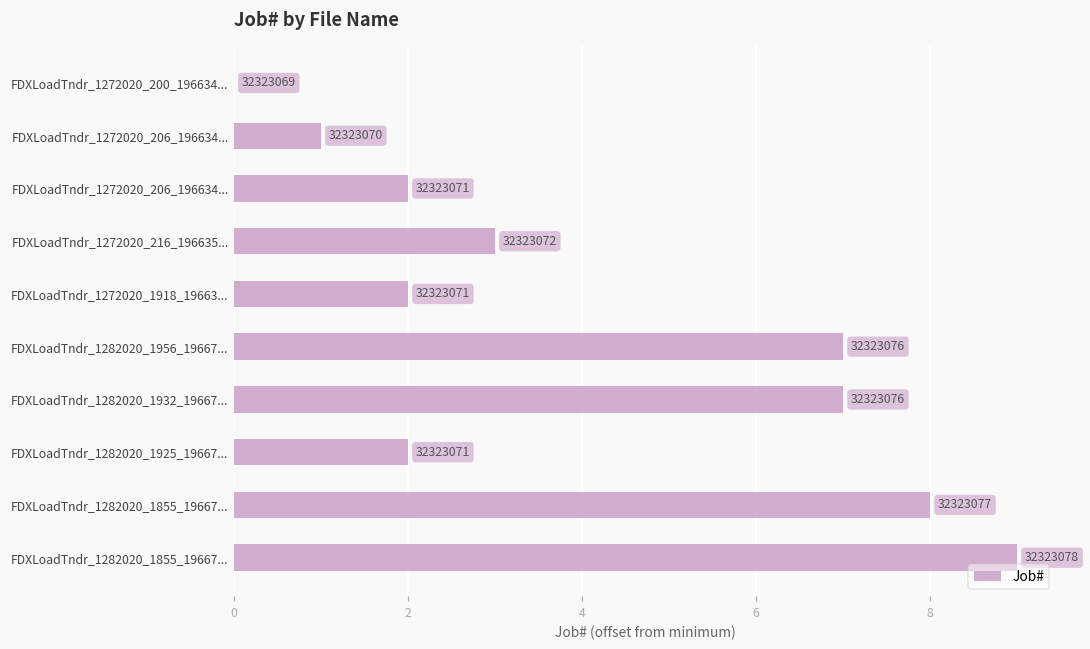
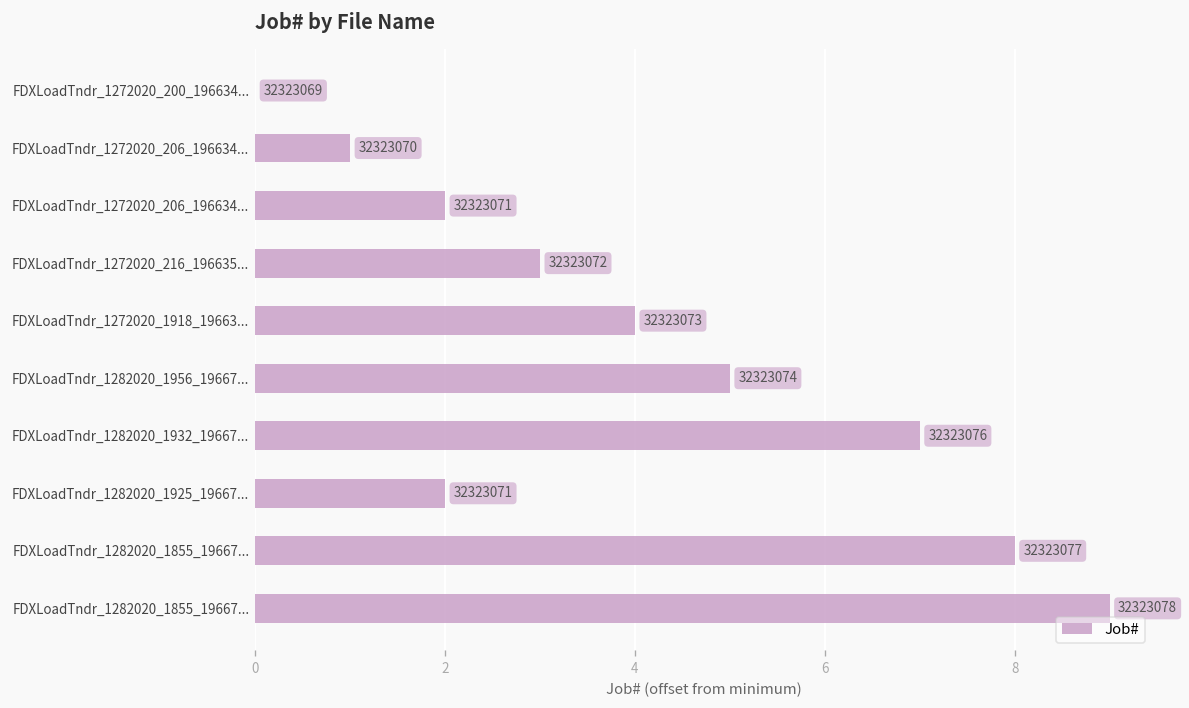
FDXLoadTndr_1272020_1918_19663...: 32323071 -> 32323073
FDXLoadTndr_1282020_1956_19667...: 32323076 -> 32323074
